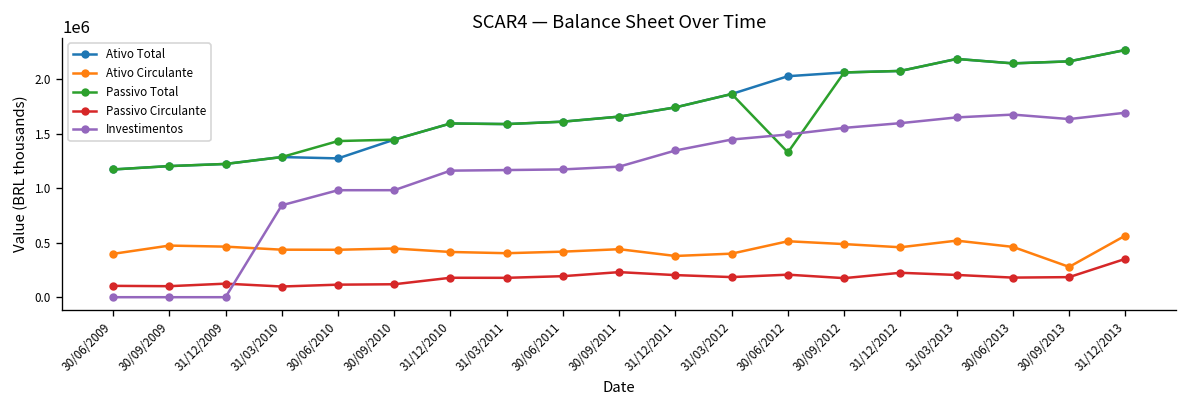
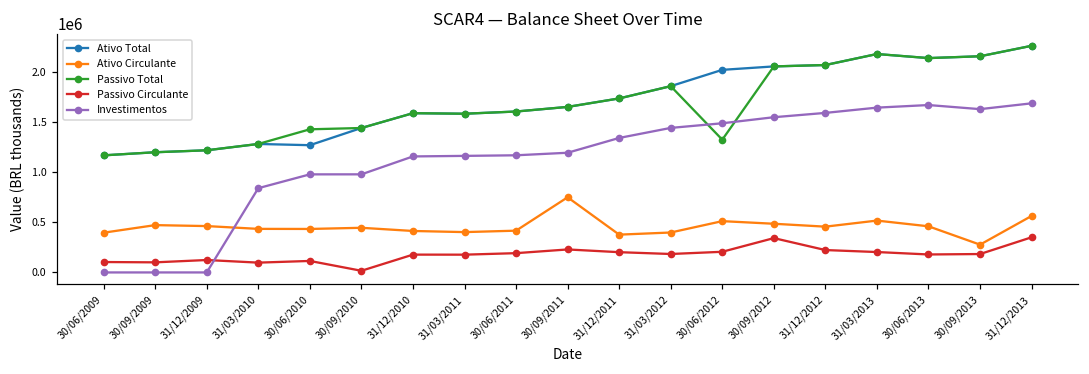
Passivo Circulante, 30/09/2010: 100000 -> 0
Ativo Circulante, 30/09/2011: 400000 -> 800000
Passivo Circulante, 30/09/2012: 200000 -> 300000
